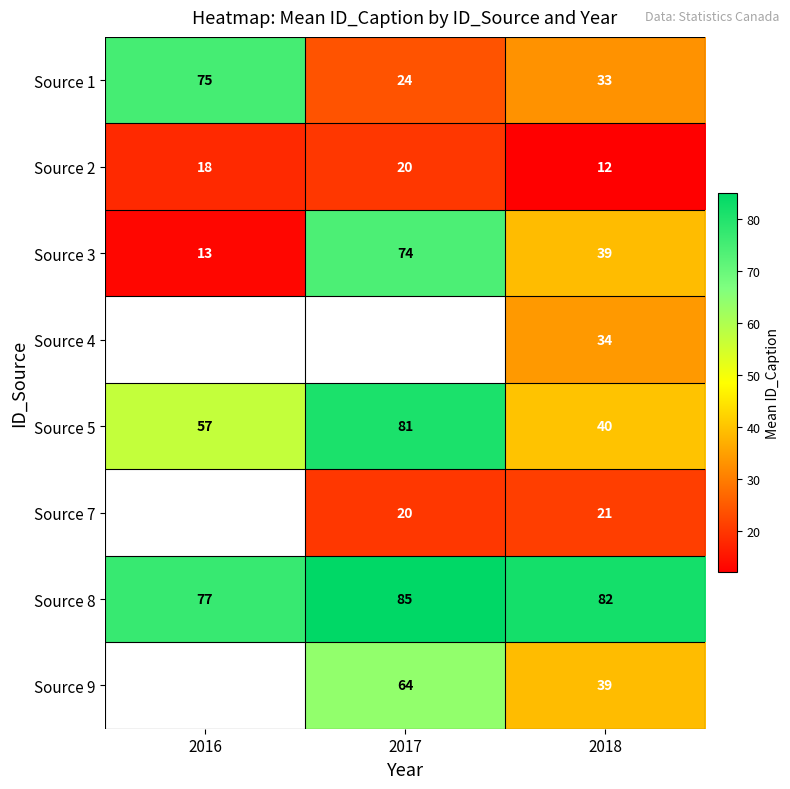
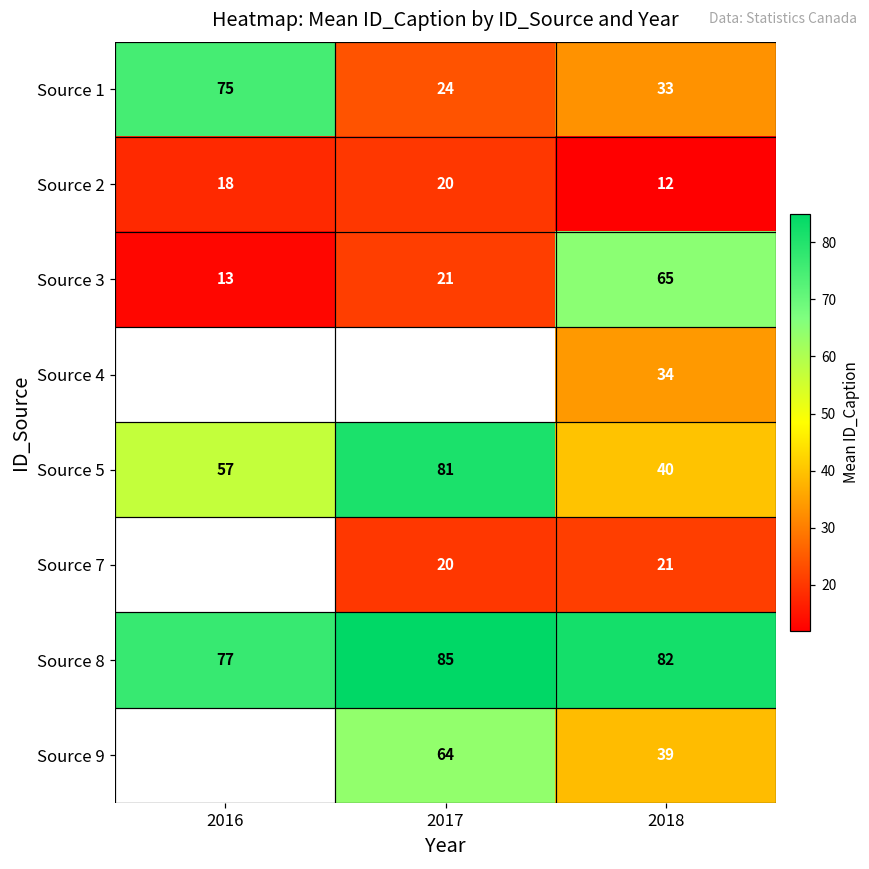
Source 3, 2017: 74 -> 21
Source 3, 2018: 39 -> 65
